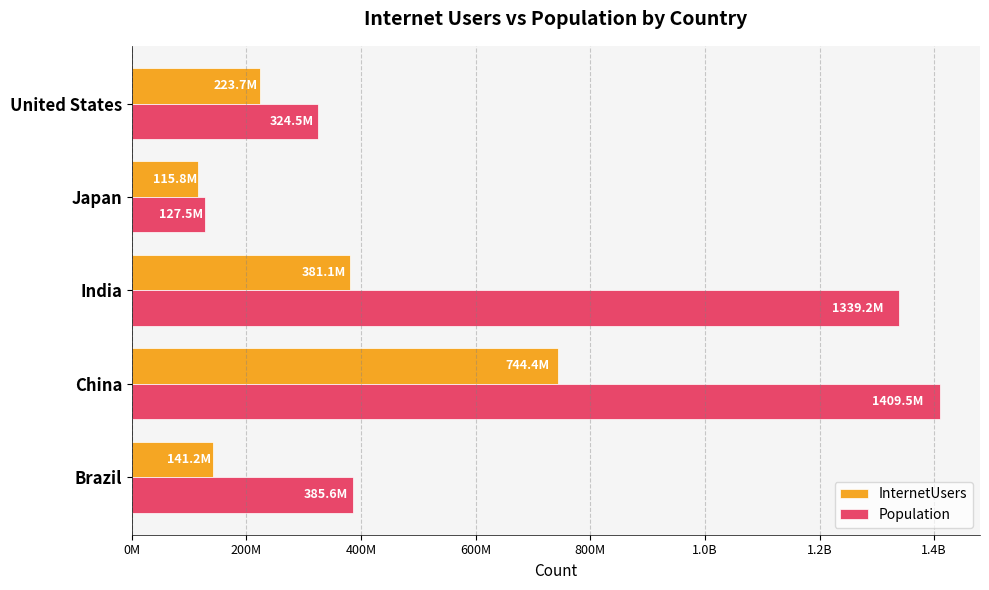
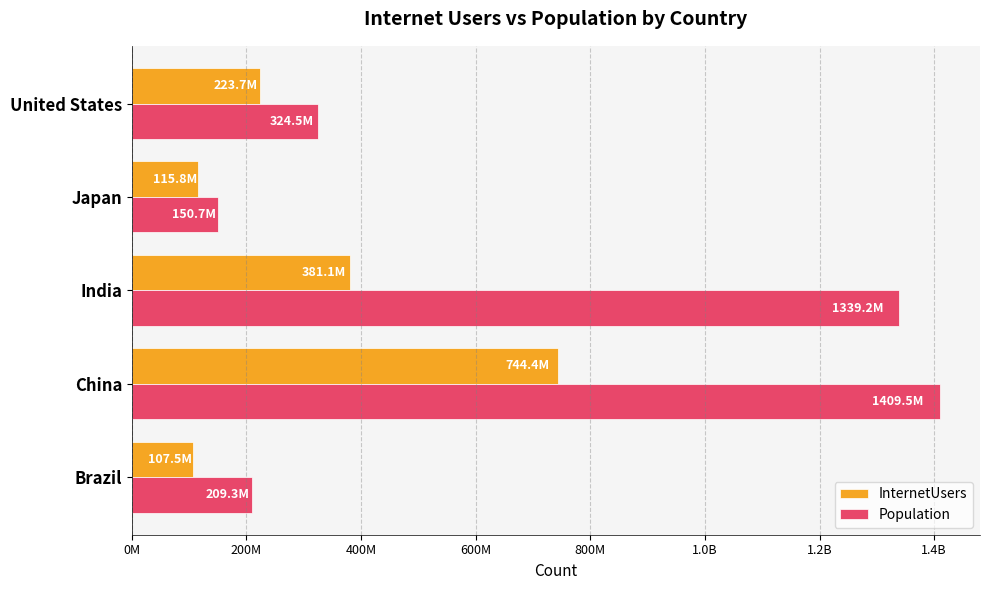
Population, Japan: 127.5M -> 150.7M
InternetUsers, Brazil: 141.2M -> 107.5M
Population, Brazil: 385.6M -> 209.3M
